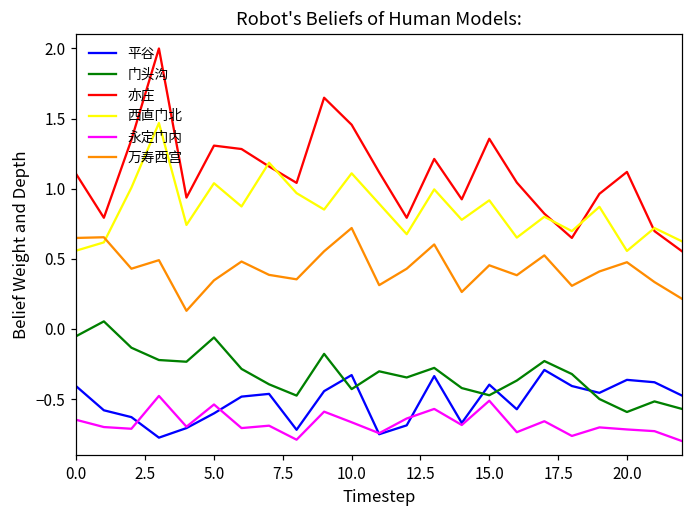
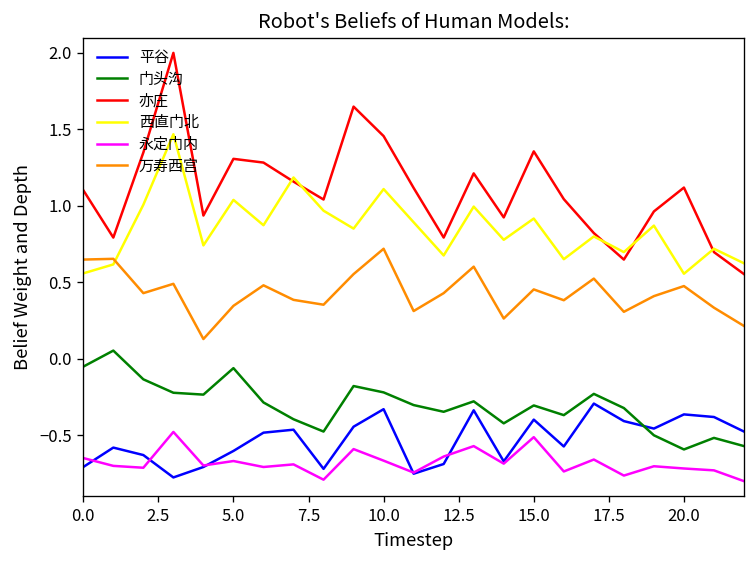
平谷, 0.0: -0.41 -> -0.71
永定门内, 5.0: -0.54 -> -0.67
门头沟, 10.0: -0.43 -> -0.22
门头沟, 15.0: -0.47 -> -0.30
